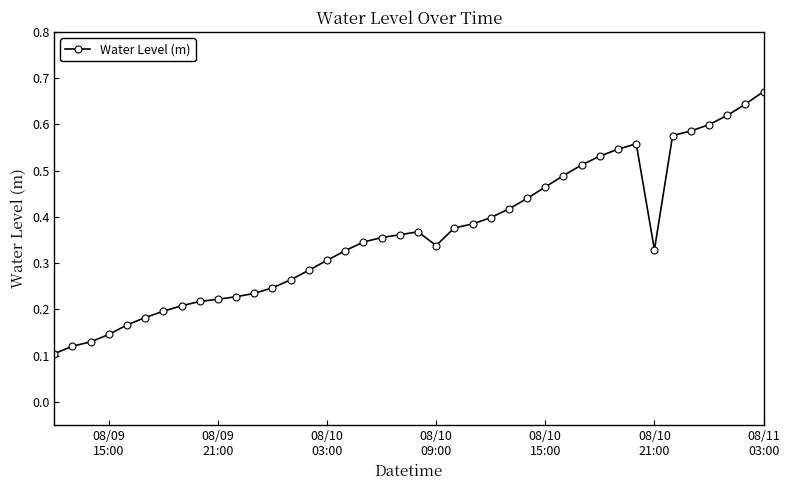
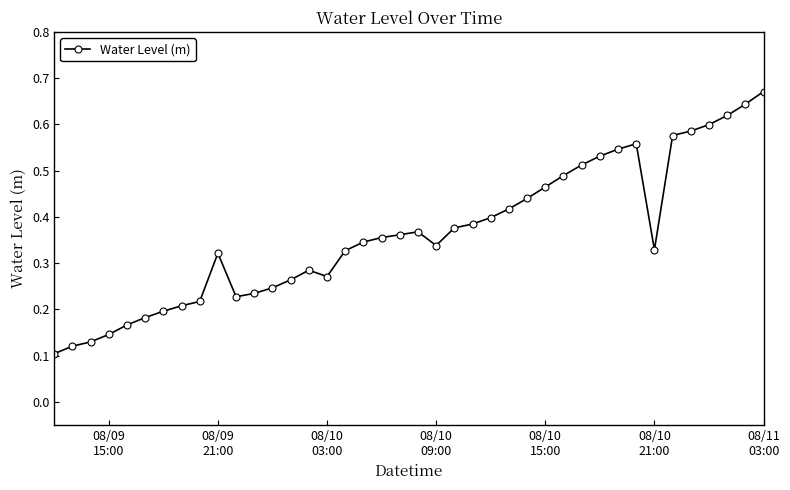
08/09 21:00: 0.22 -> 0.32
08/10 03:00: 0.31 -> 0.27
